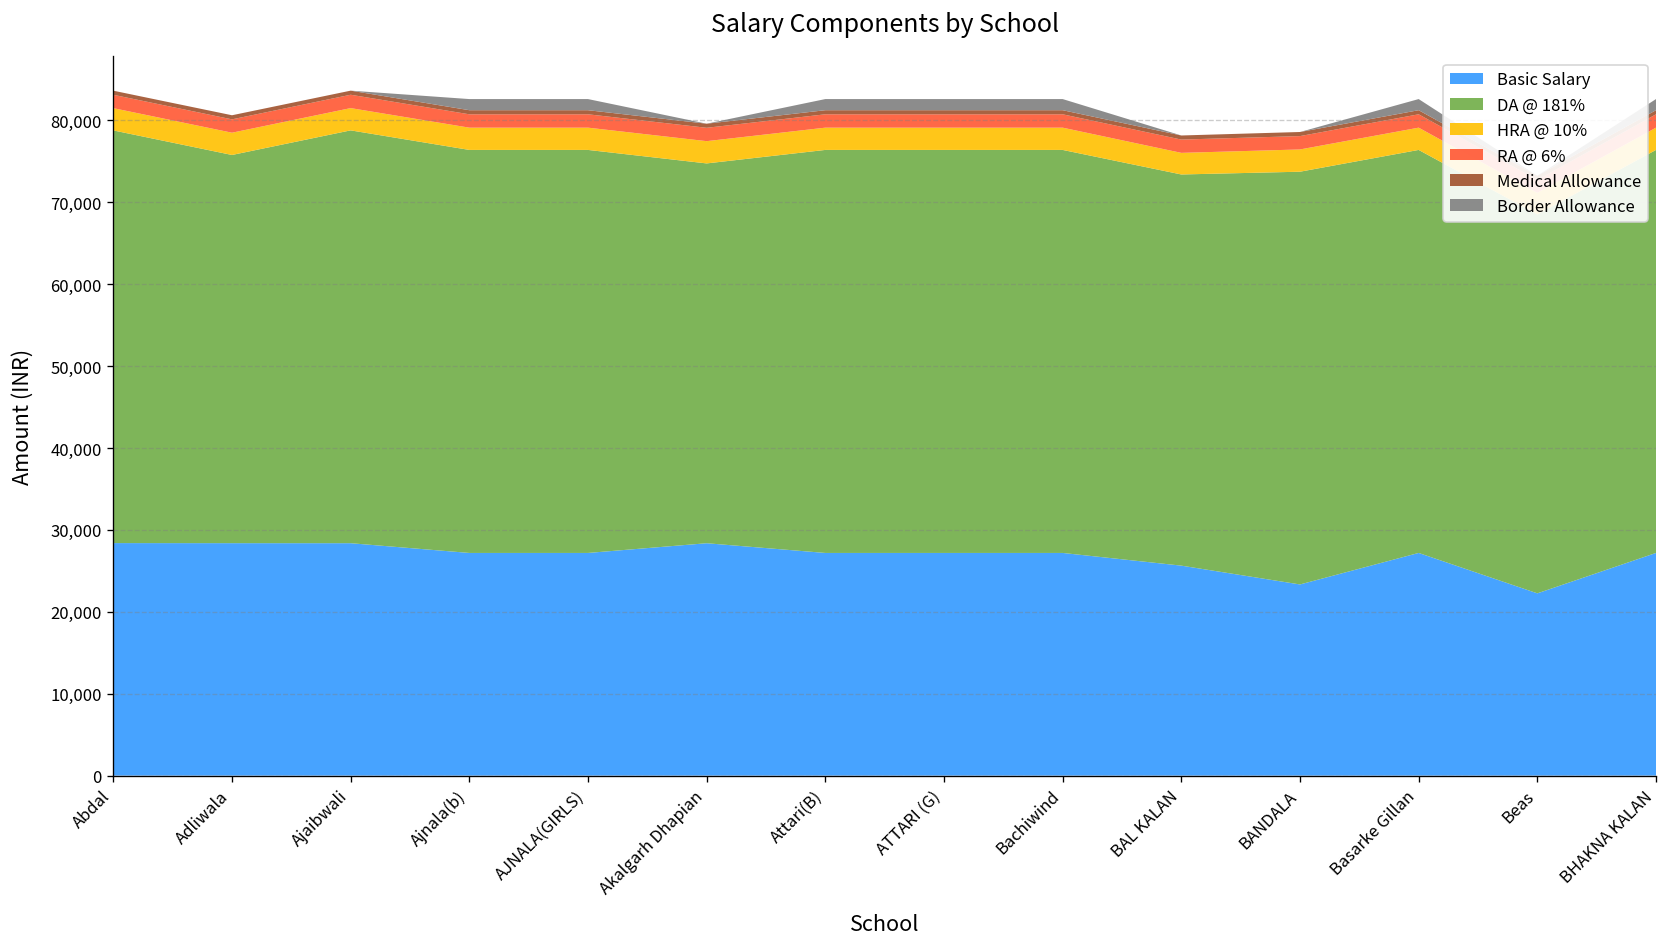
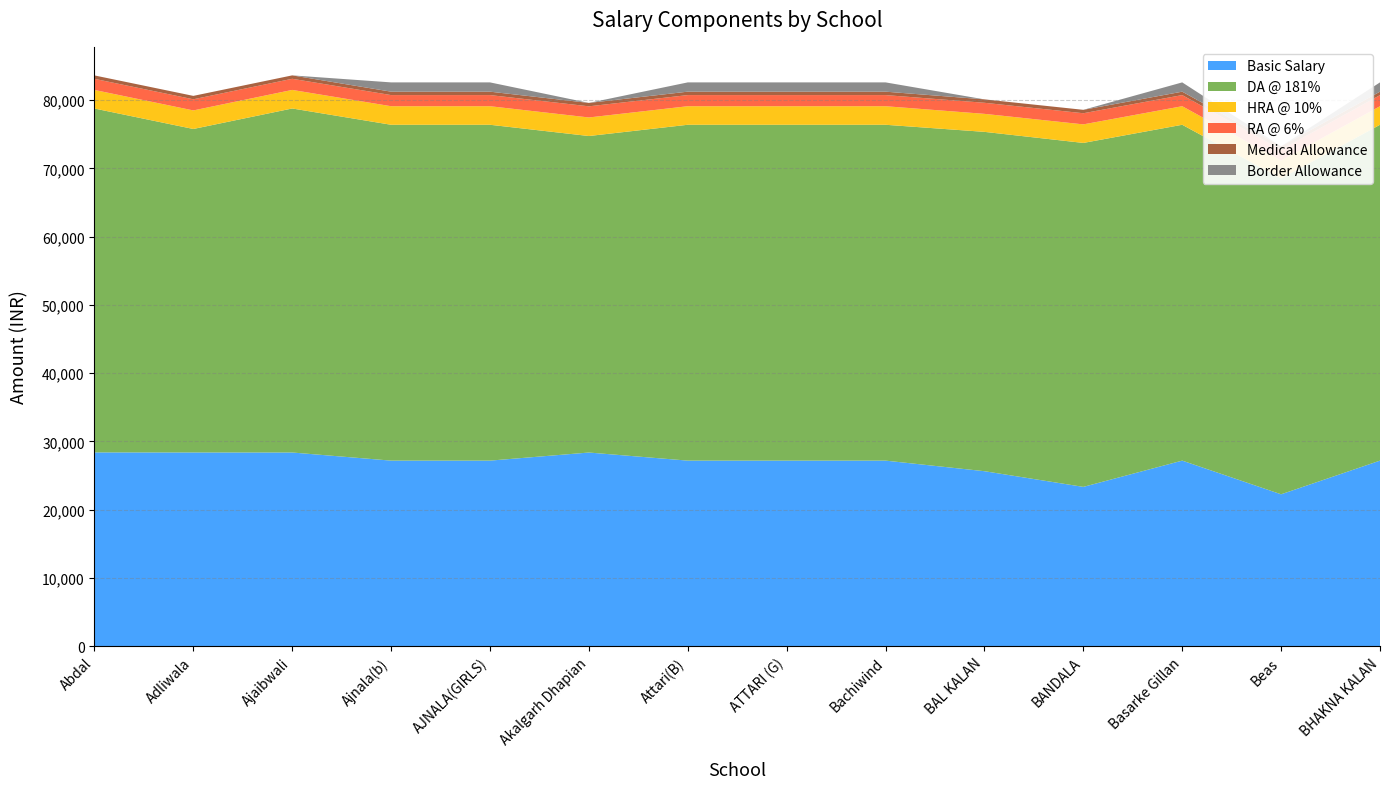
DA @ 181%, BAL KALAN: 48,000 -> 50,000
